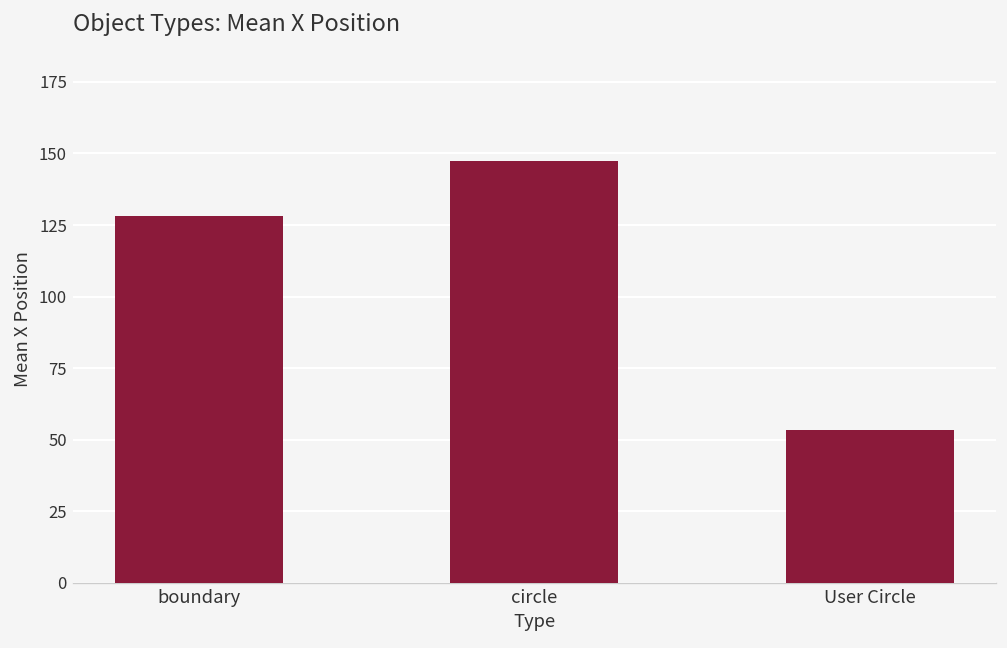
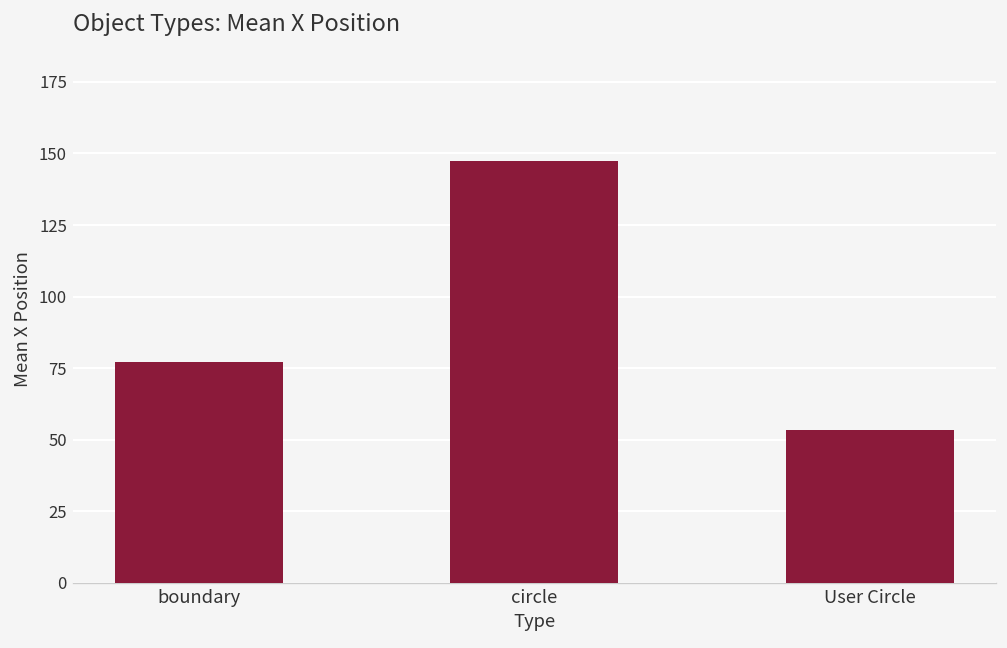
boundary: 128 -> 77
